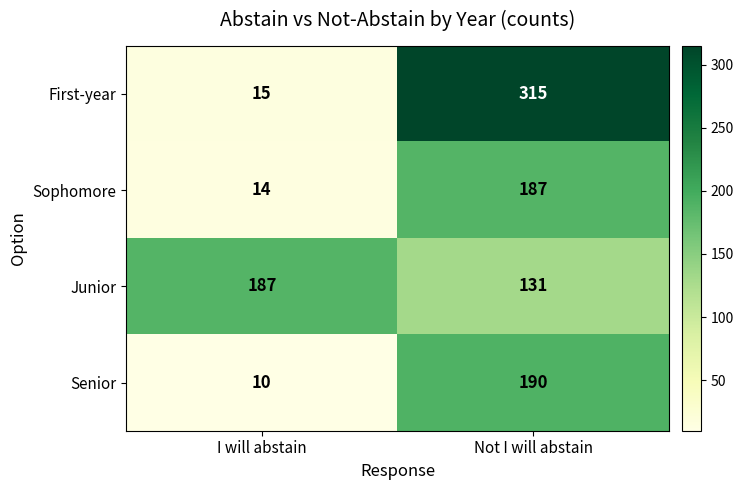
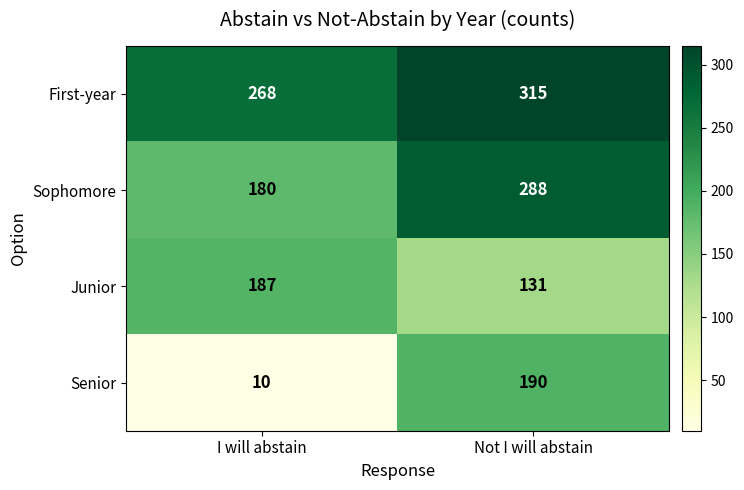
First-year, I will abstain: 15 -> 268
Sophomore, I will abstain: 14 -> 180
Sophomore, Not I will abstain: 187 -> 288
